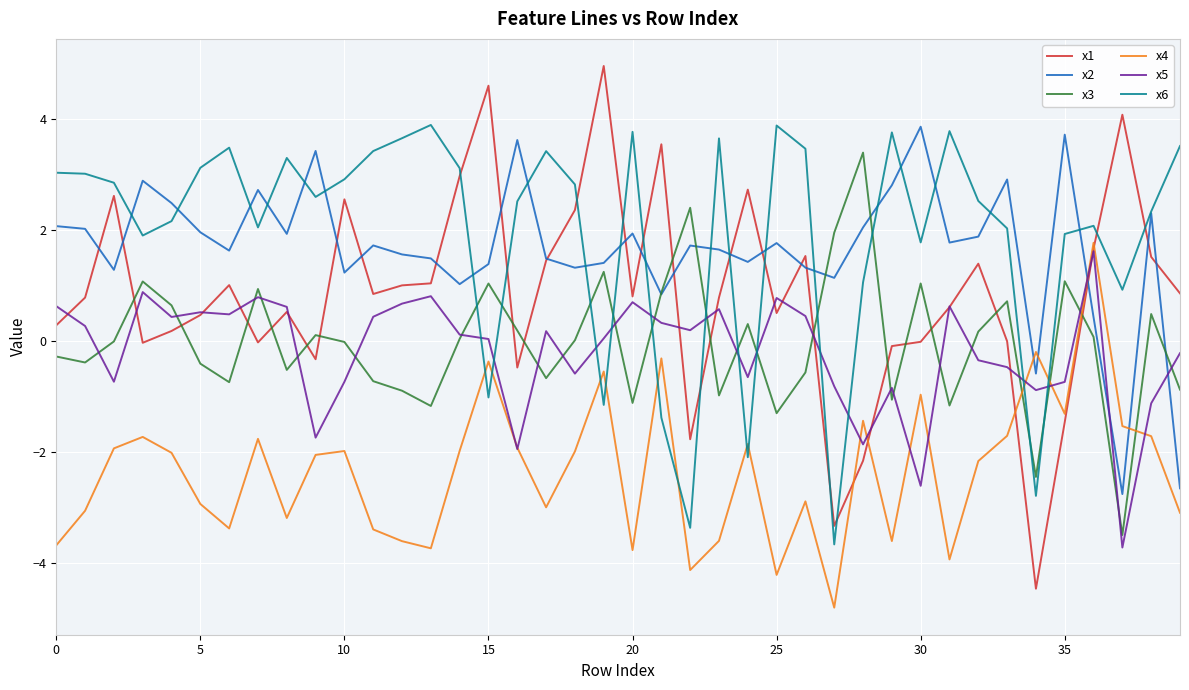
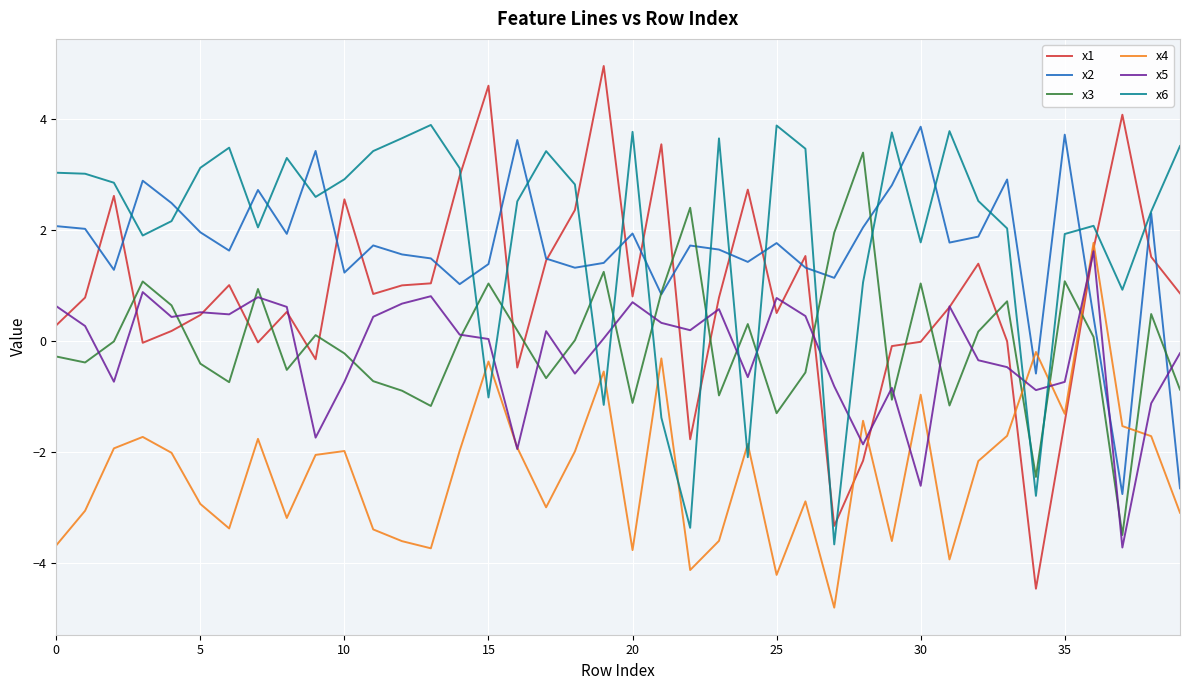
x3, 10: 0.0 -> -0.2
